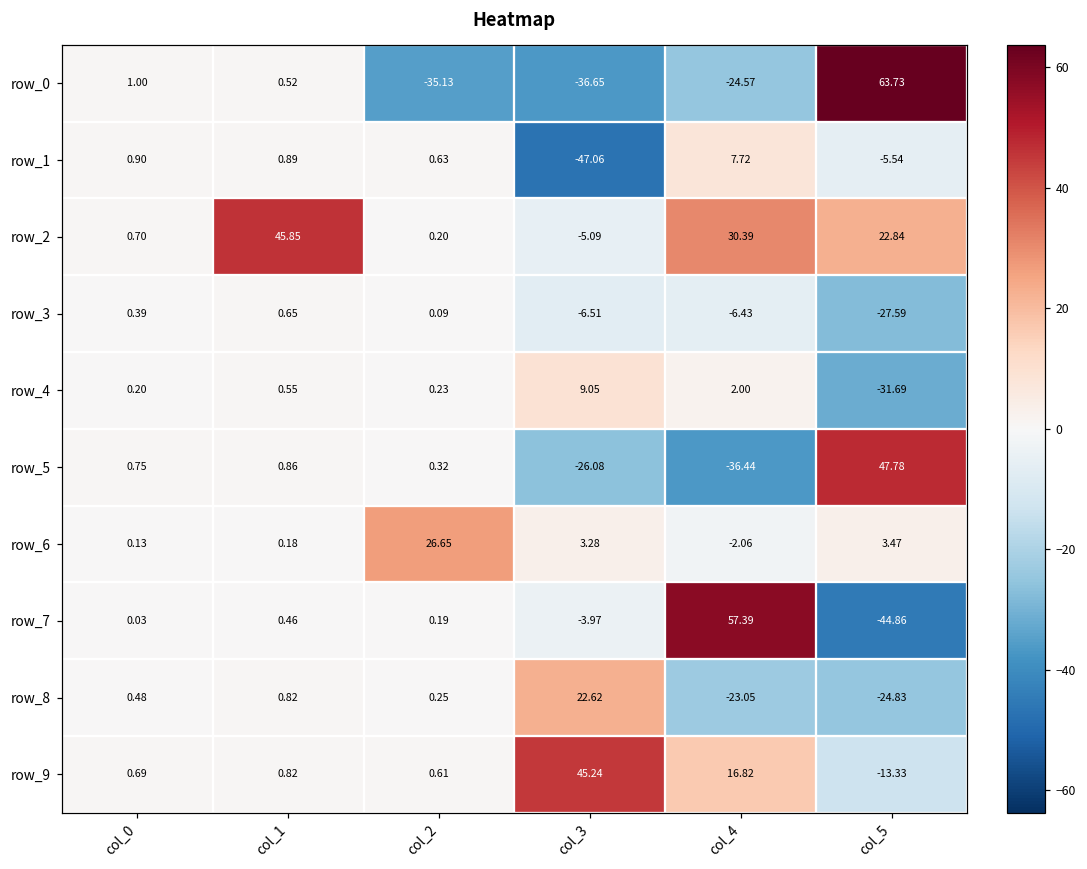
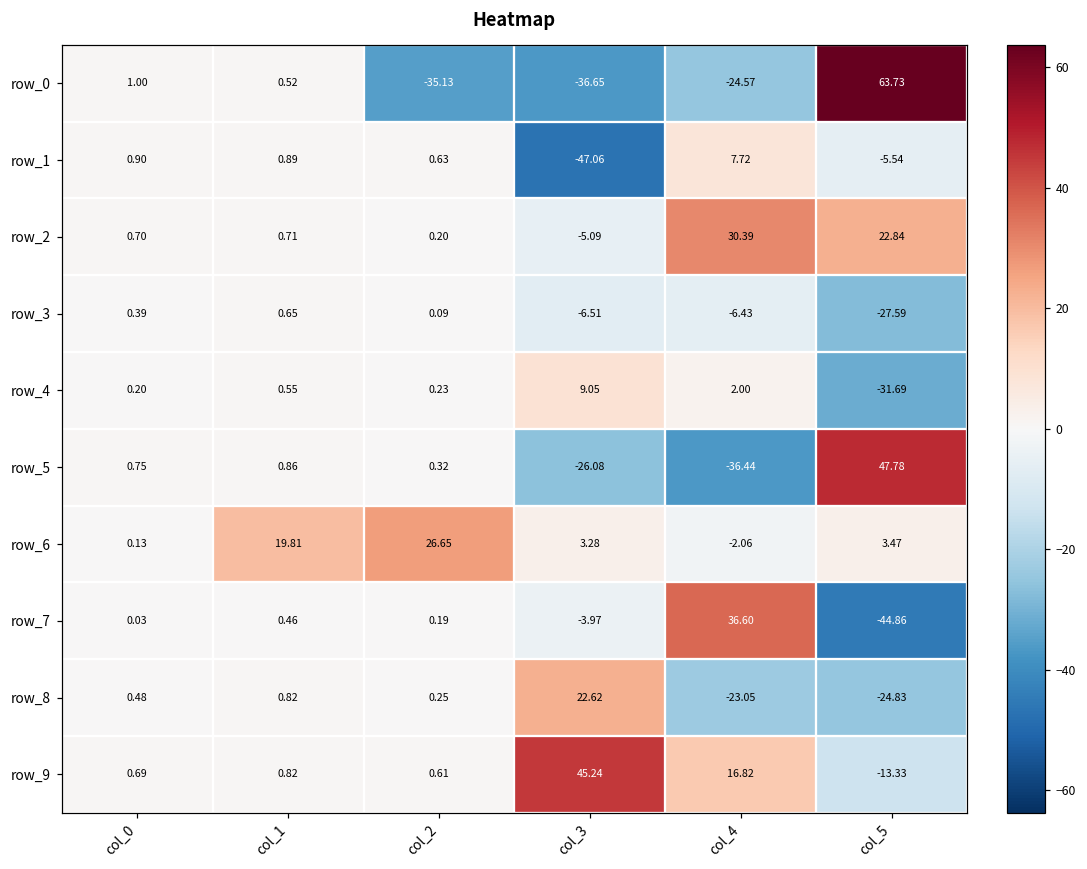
row_2, col_1: 45.85 -> 0.71
row_6, col_1: 0.18 -> 19.81
row_7, col_4: 57.39 -> 36.60
